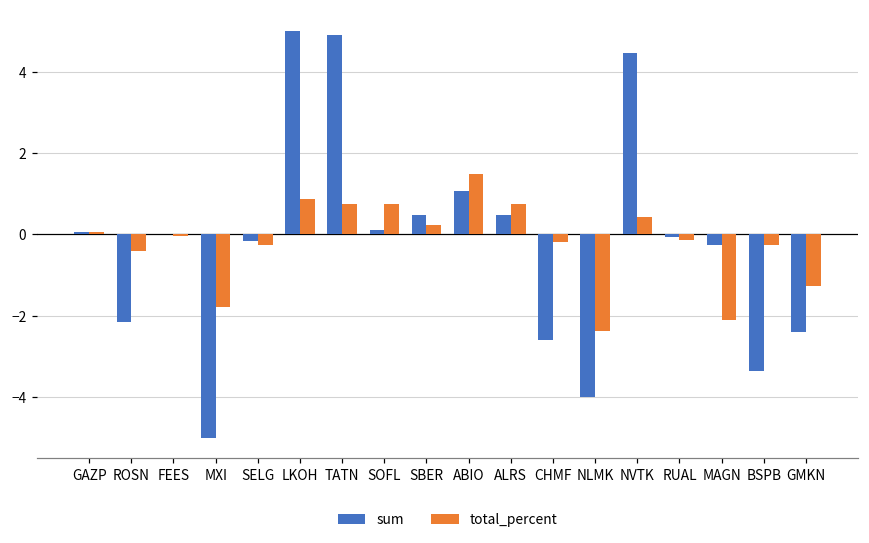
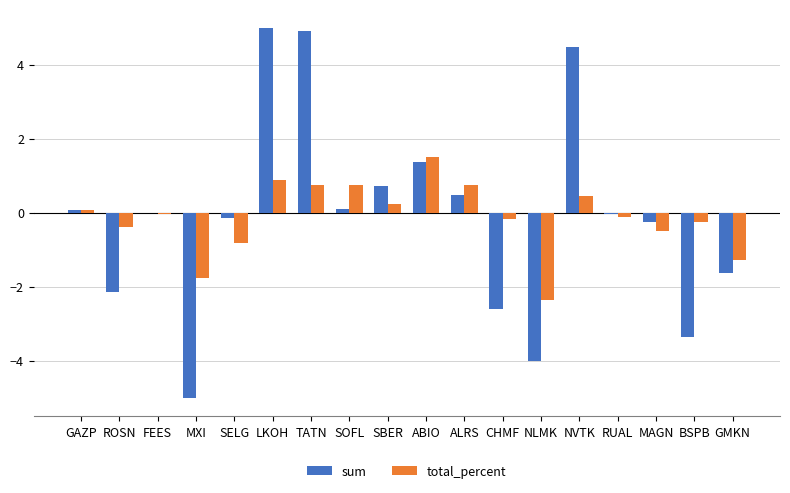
total_percent, SELG: -0.3 -> -0.8
sum, SBER: 0.5 -> 0.7
sum, ABIO: 1.1 -> 1.4
total_percent, MAGN: -2.1 -> -0.5
sum, GMKN: -2.4 -> -1.6
